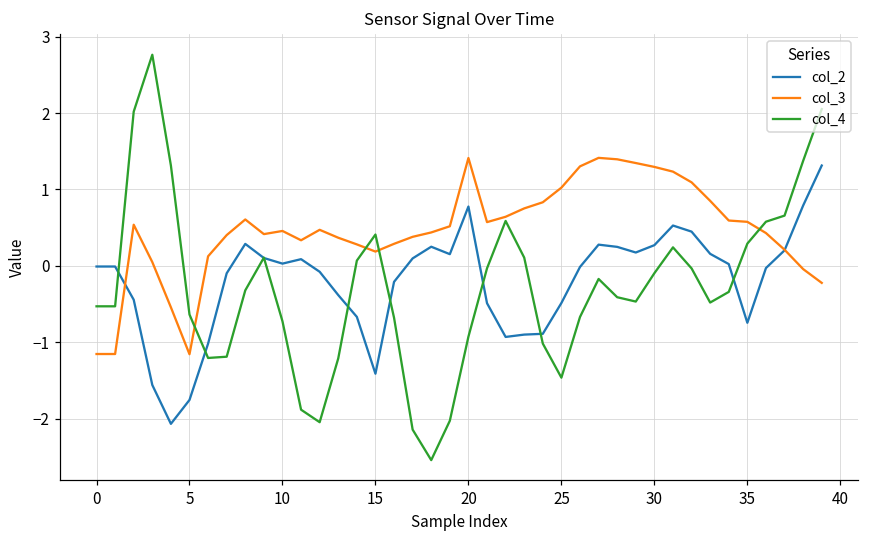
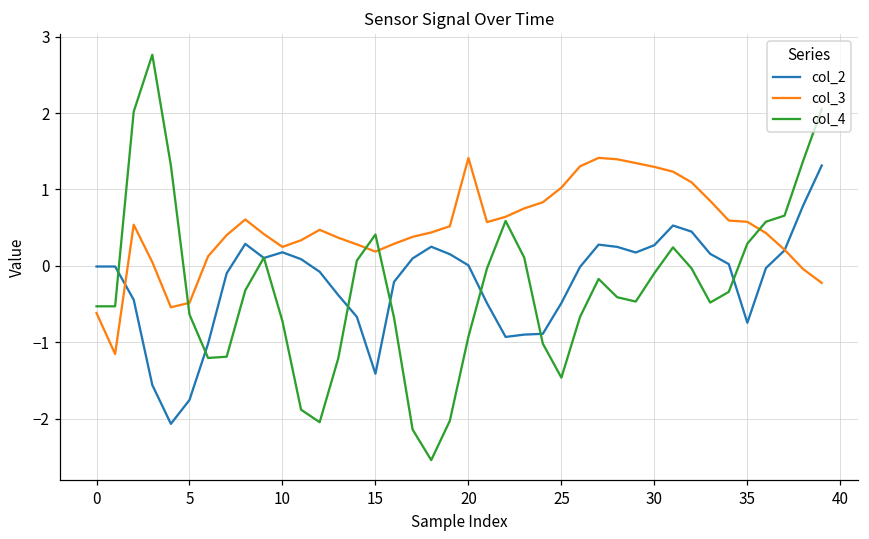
col_3, 0: -1.2 -> -0.6
col_3, 5: -1.2 -> -0.5
col_2, 10: 0.0 -> 0.2
col_3, 10: 0.5 -> 0.2
col_2, 20: 0.8 -> 0.0
